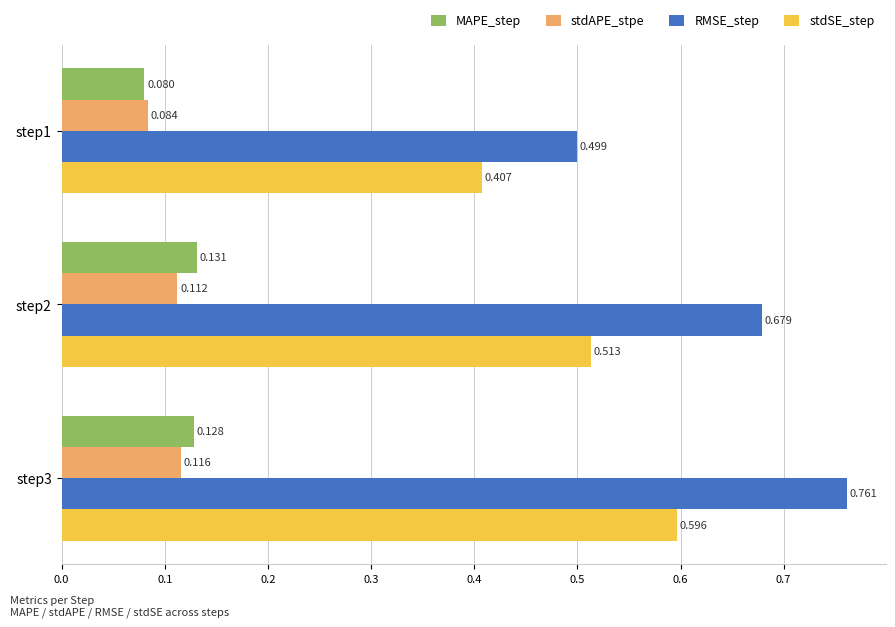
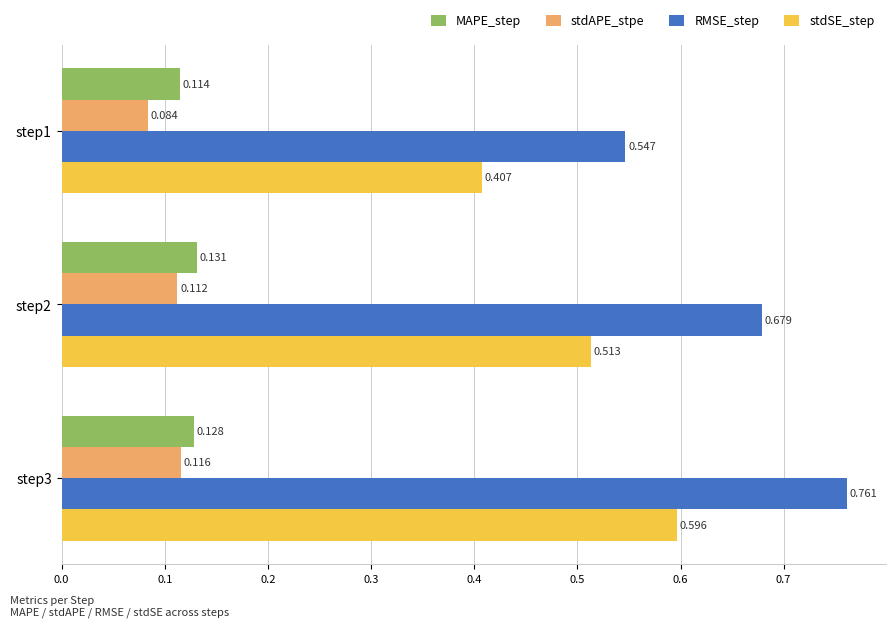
MAPE_step, step1: 0.080 -> 0.114
RMSE_step, step1: 0.499 -> 0.547
